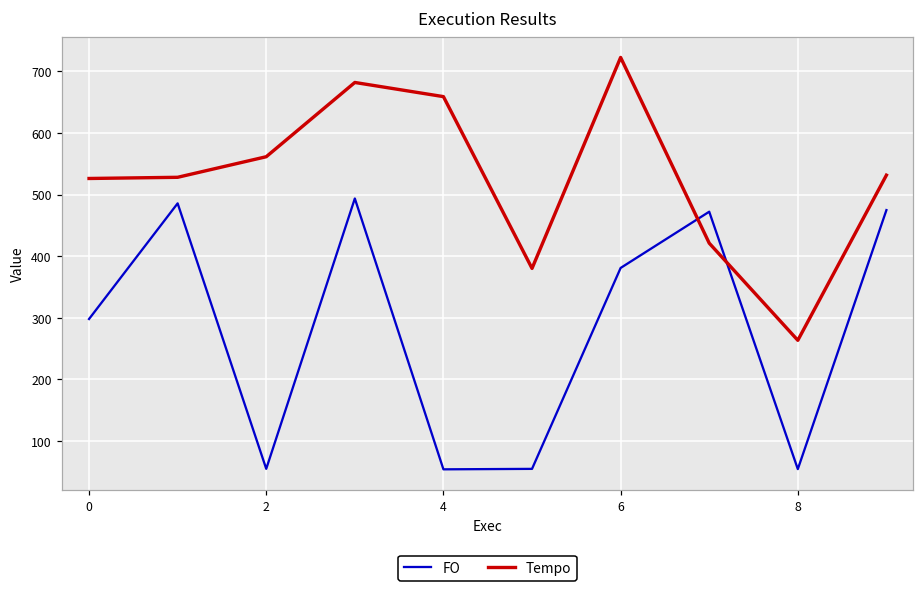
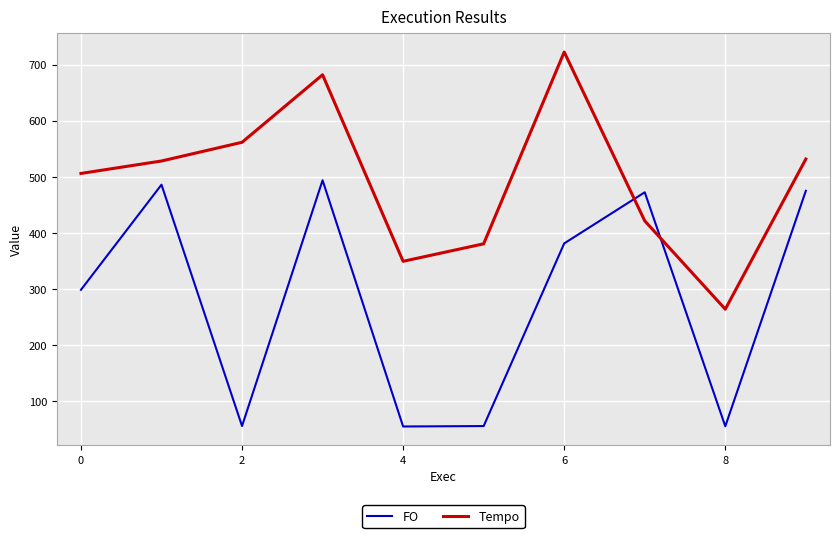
Tempo, 0: 530 -> 510
Tempo, 4: 660 -> 350
